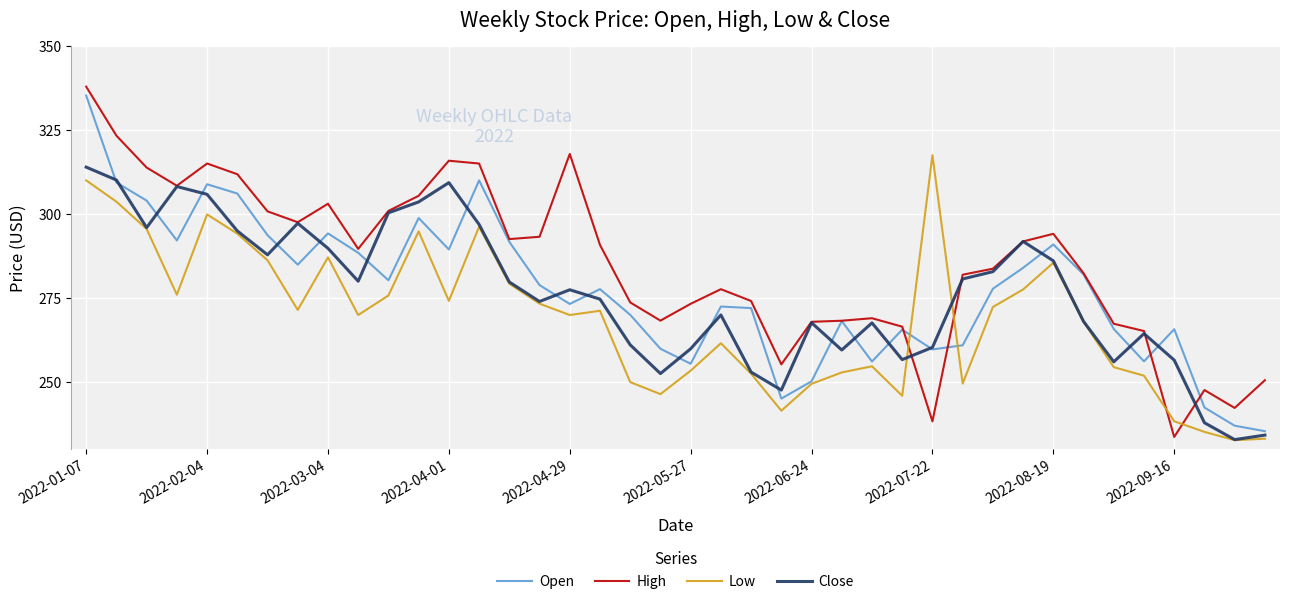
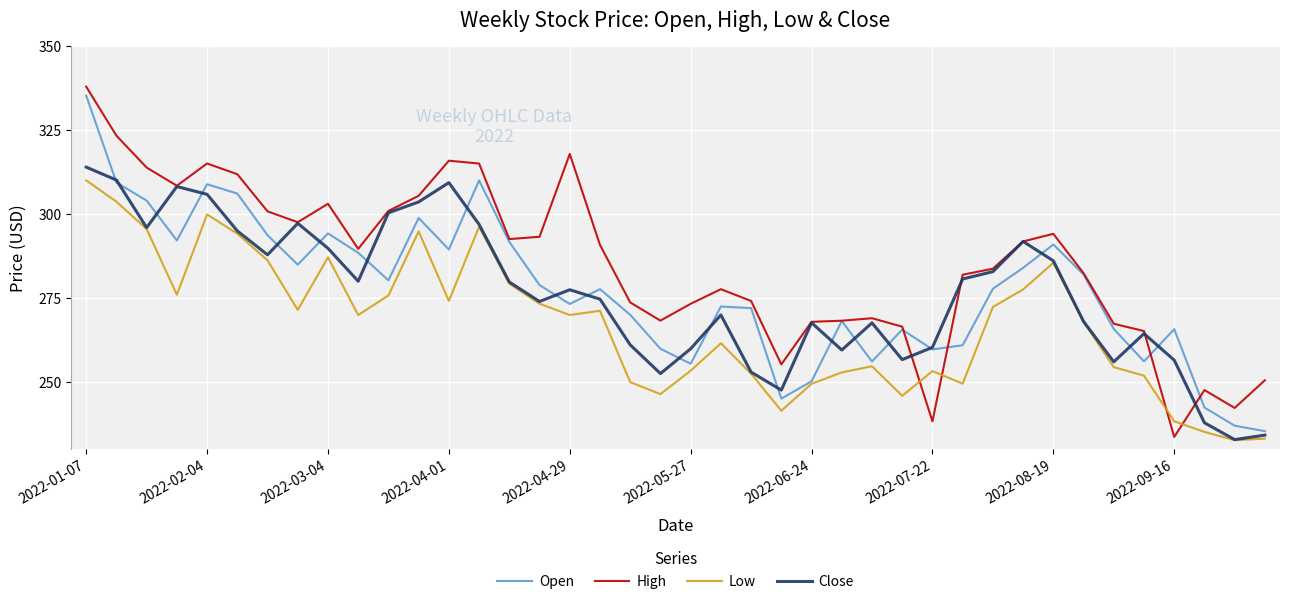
Low, 2022-07-22: 318 -> 253
